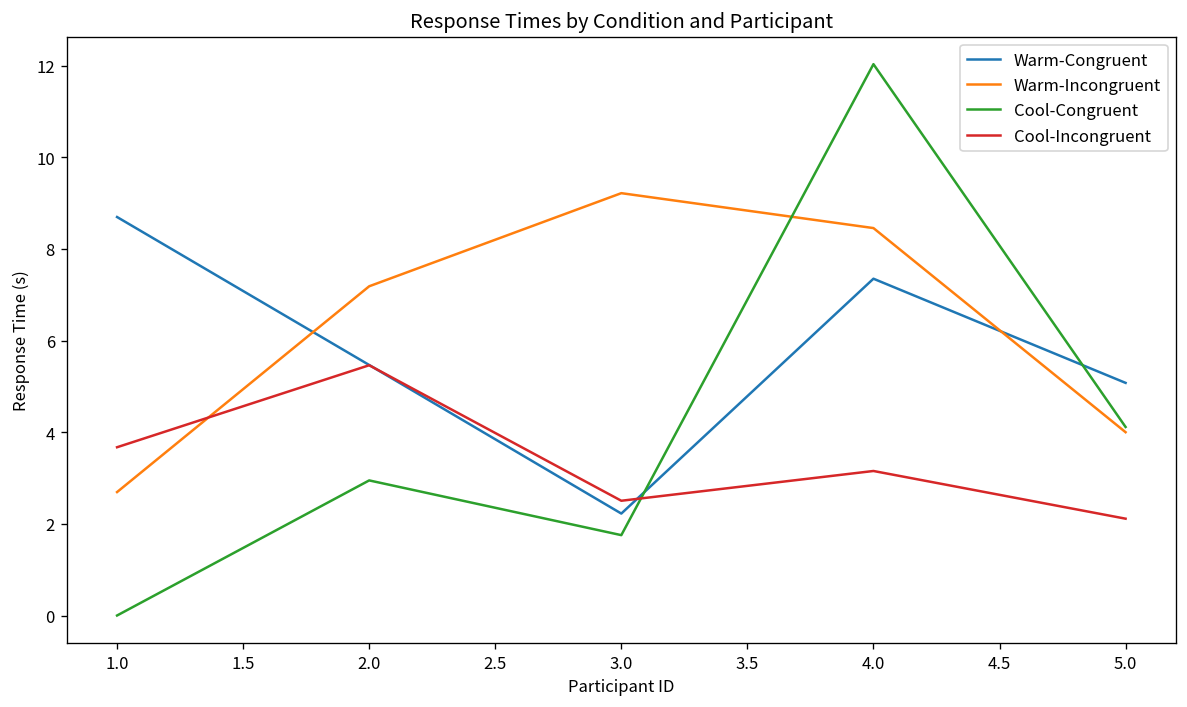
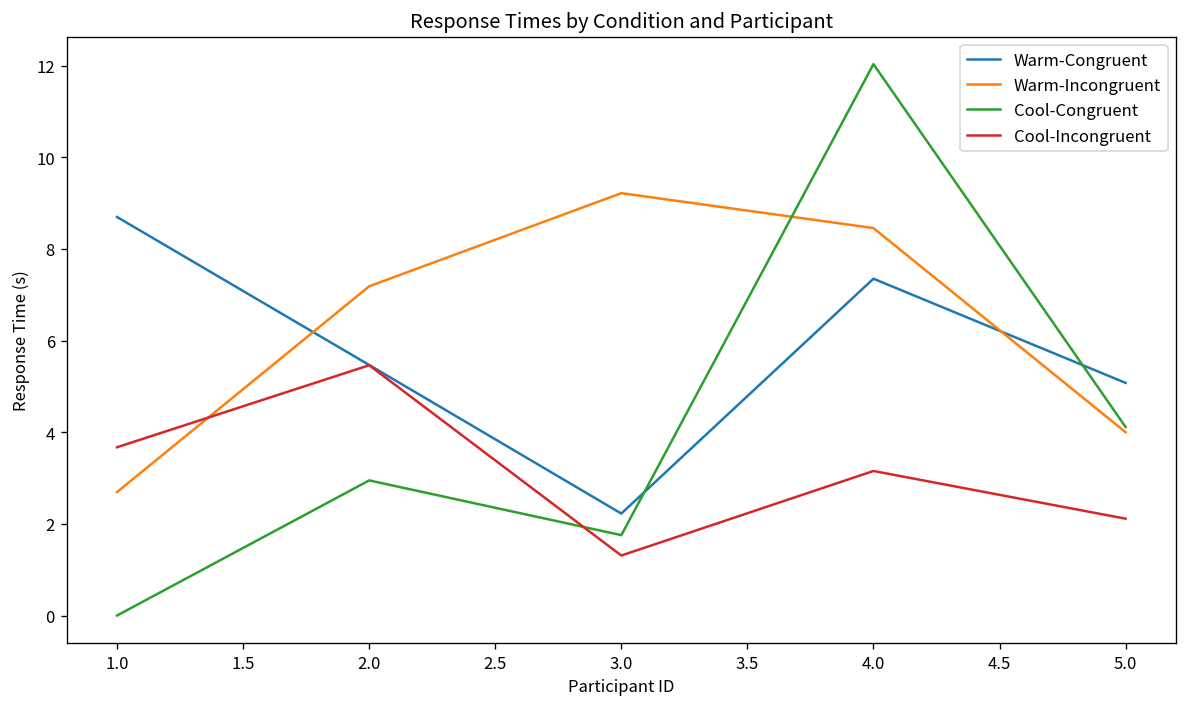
Cool-Incongruent, 3.0: 2.5 -> 1.3
